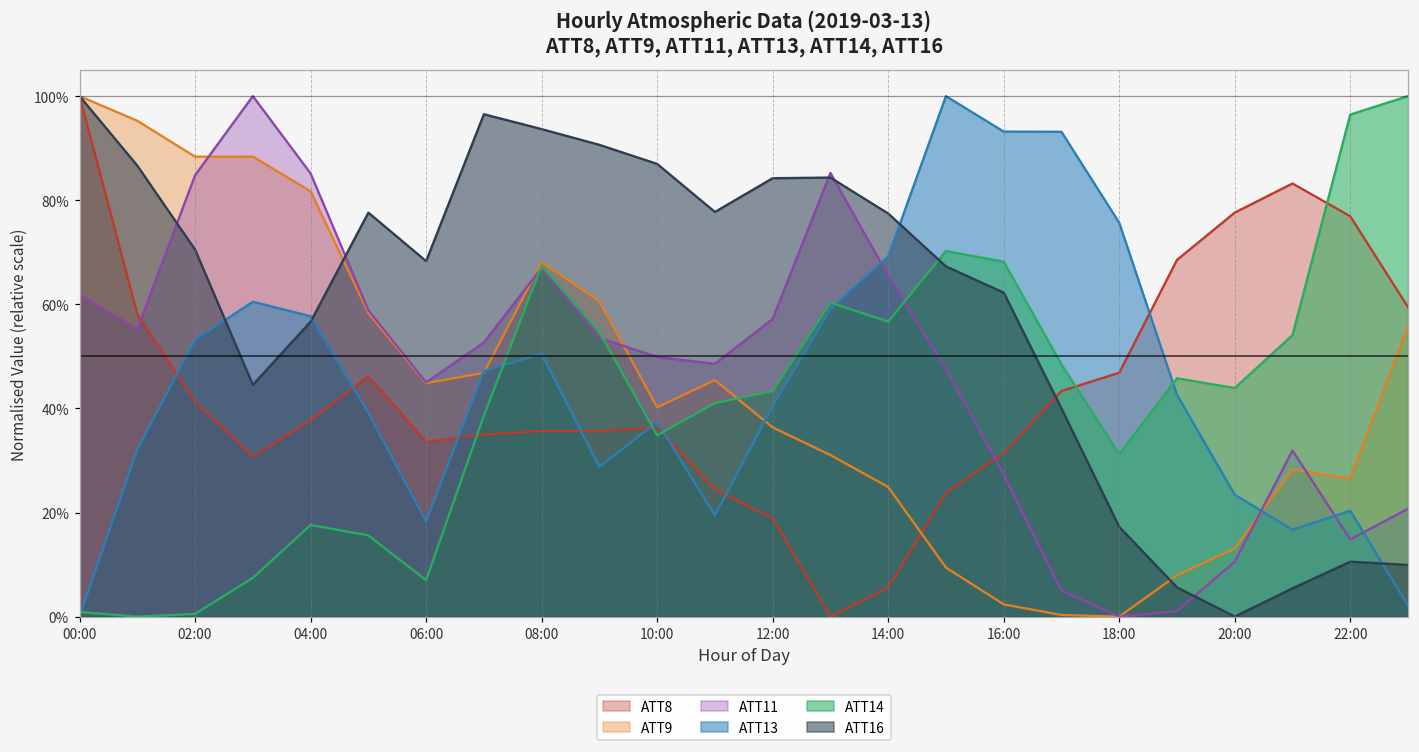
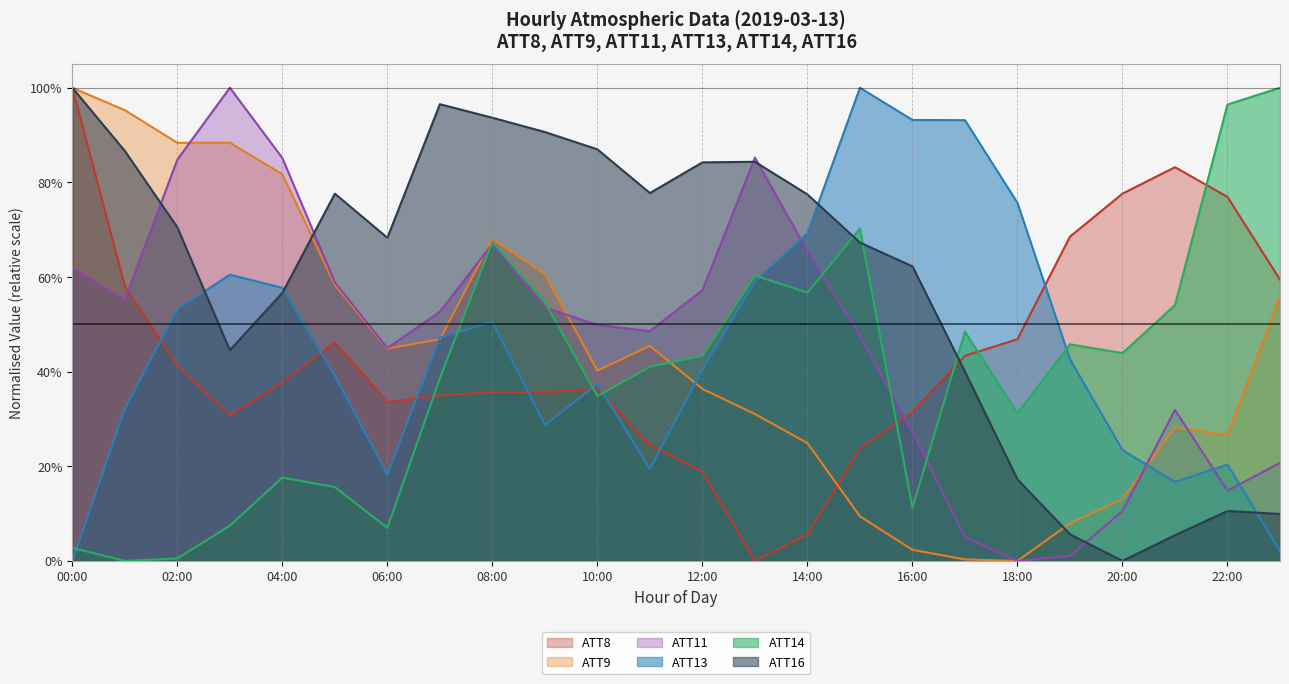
ATT14, 00:00: 1% -> 3%
ATT14, 16:00: 68% -> 11%
